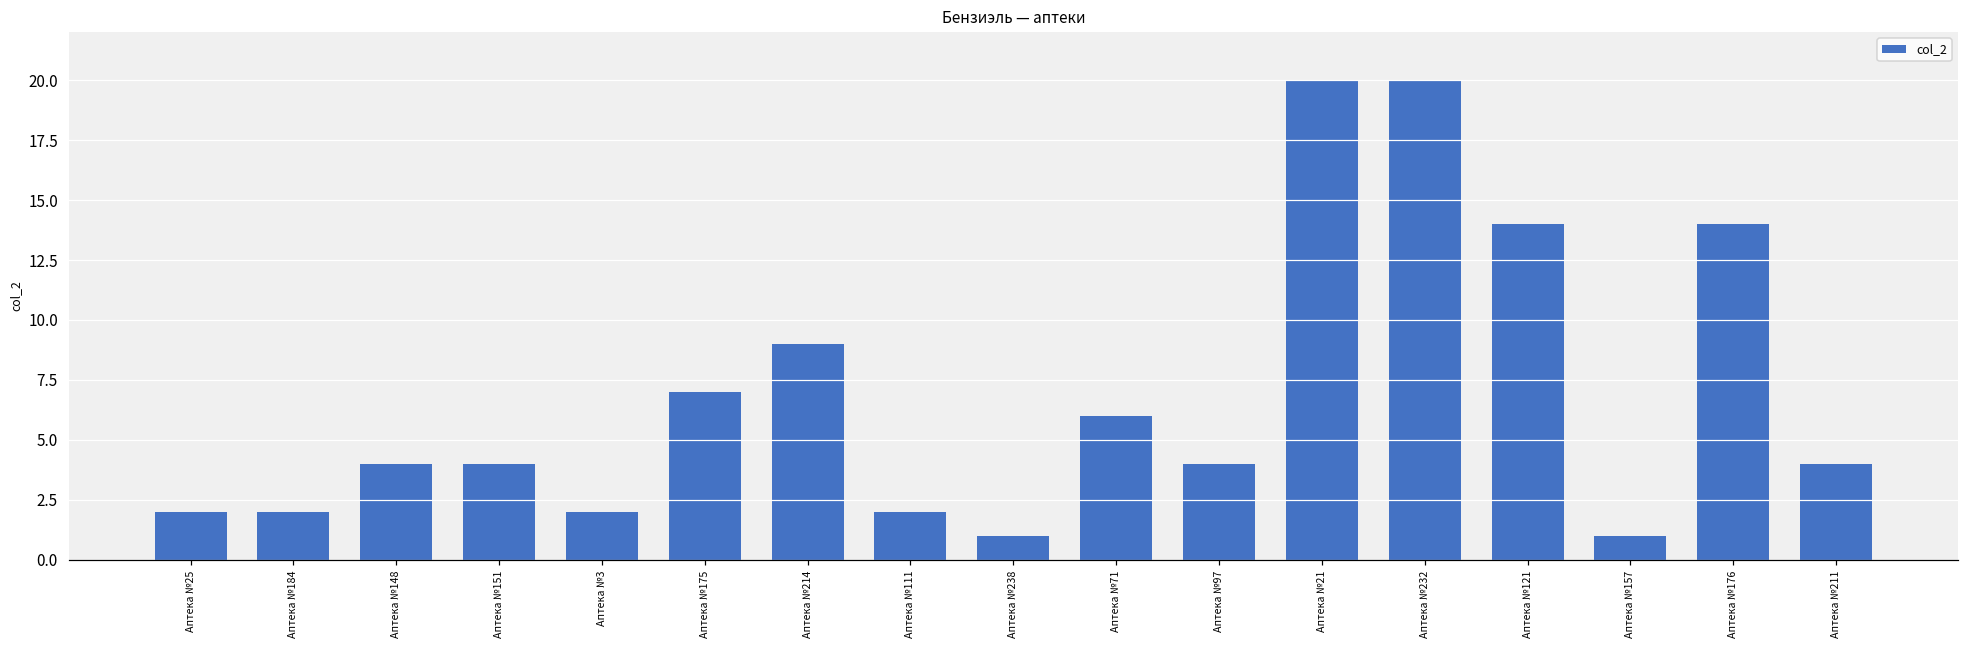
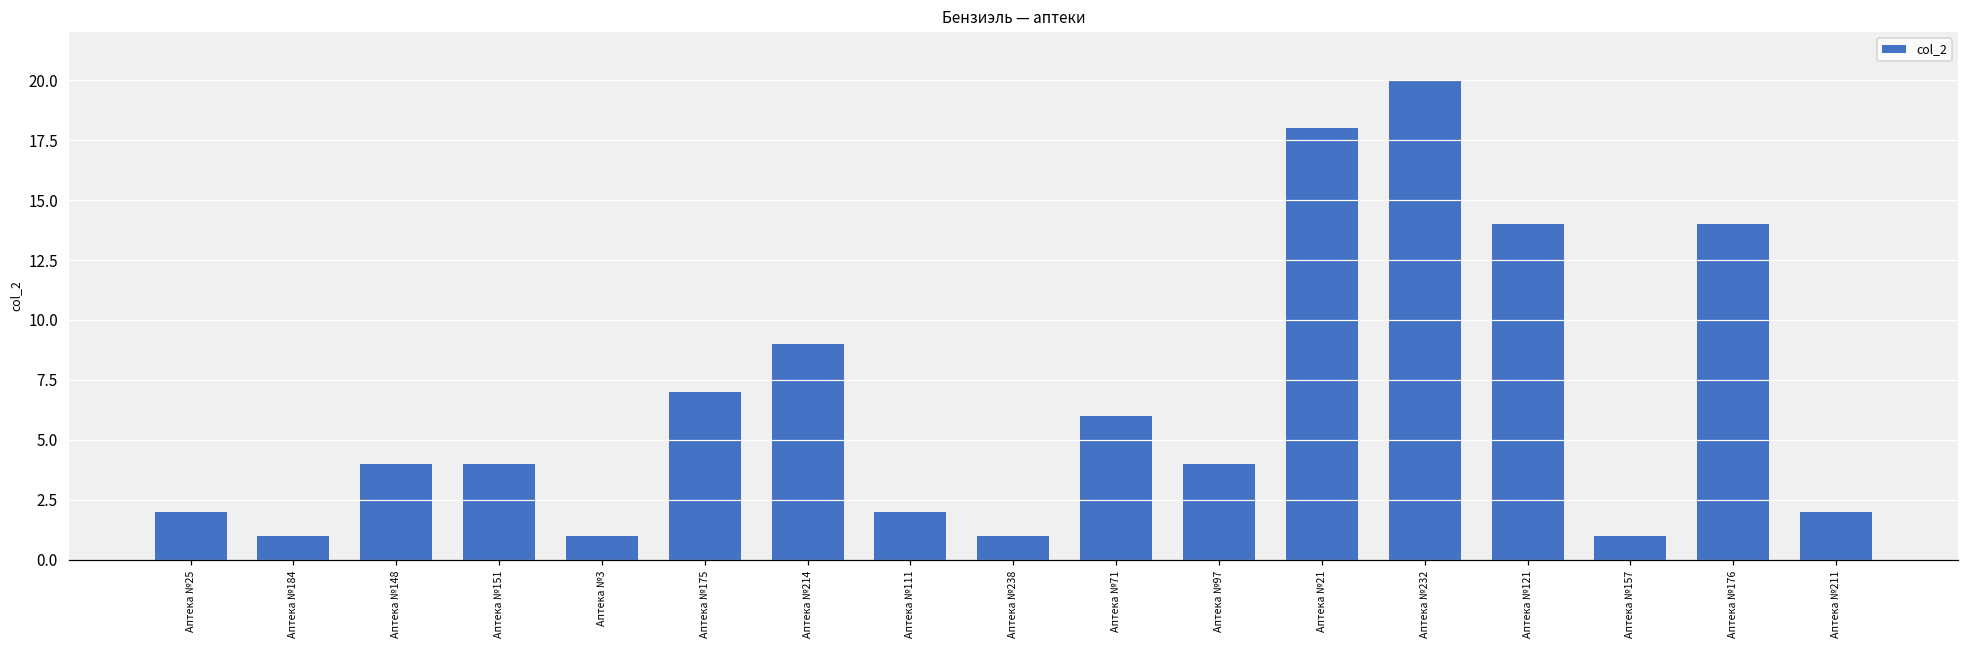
Аптека №184: 2 -> 1
Аптека №3: 2 -> 1
Аптека №21: 20 -> 18
Аптека №211: 4 -> 2
